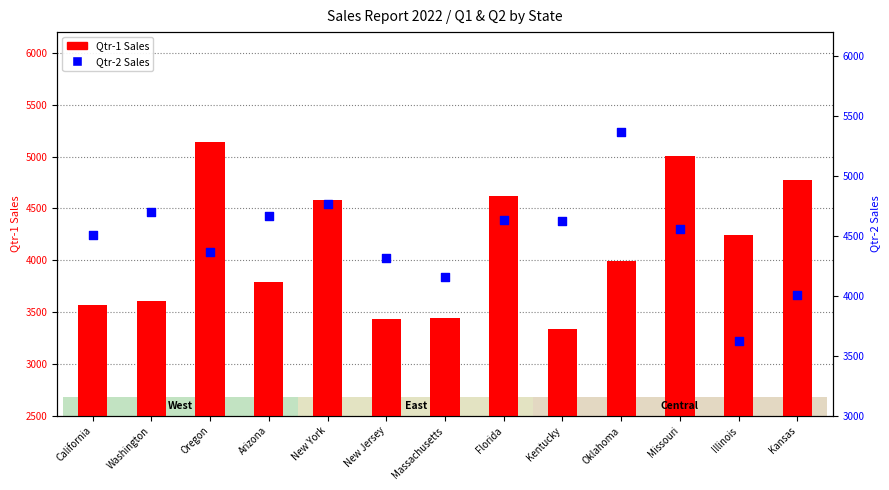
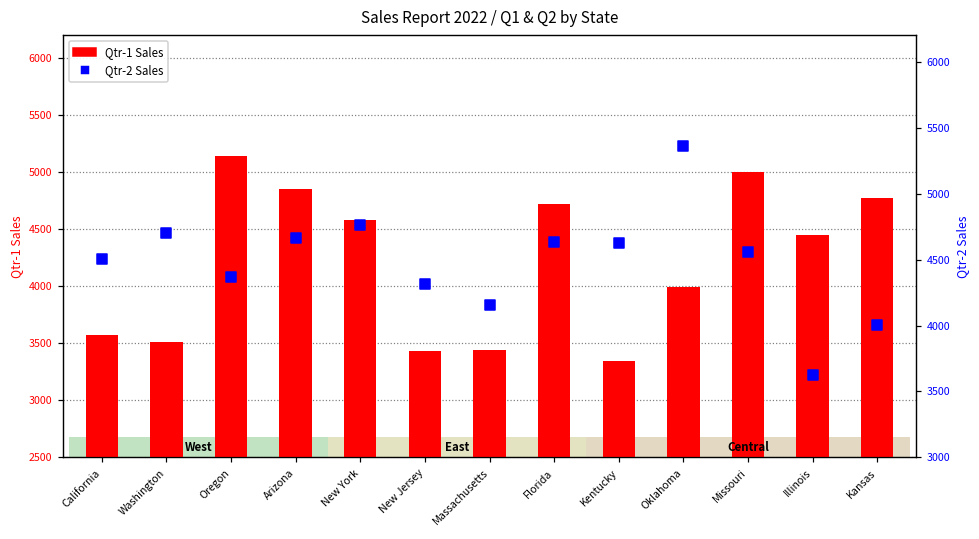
Qtr-1 Sales, Washington: 3610 -> 3510
Qtr-1 Sales, Arizona: 3800 -> 4850
Qtr-1 Sales, Florida: 4620 -> 4720
Qtr-1 Sales, Illinois: 4240 -> 4450
